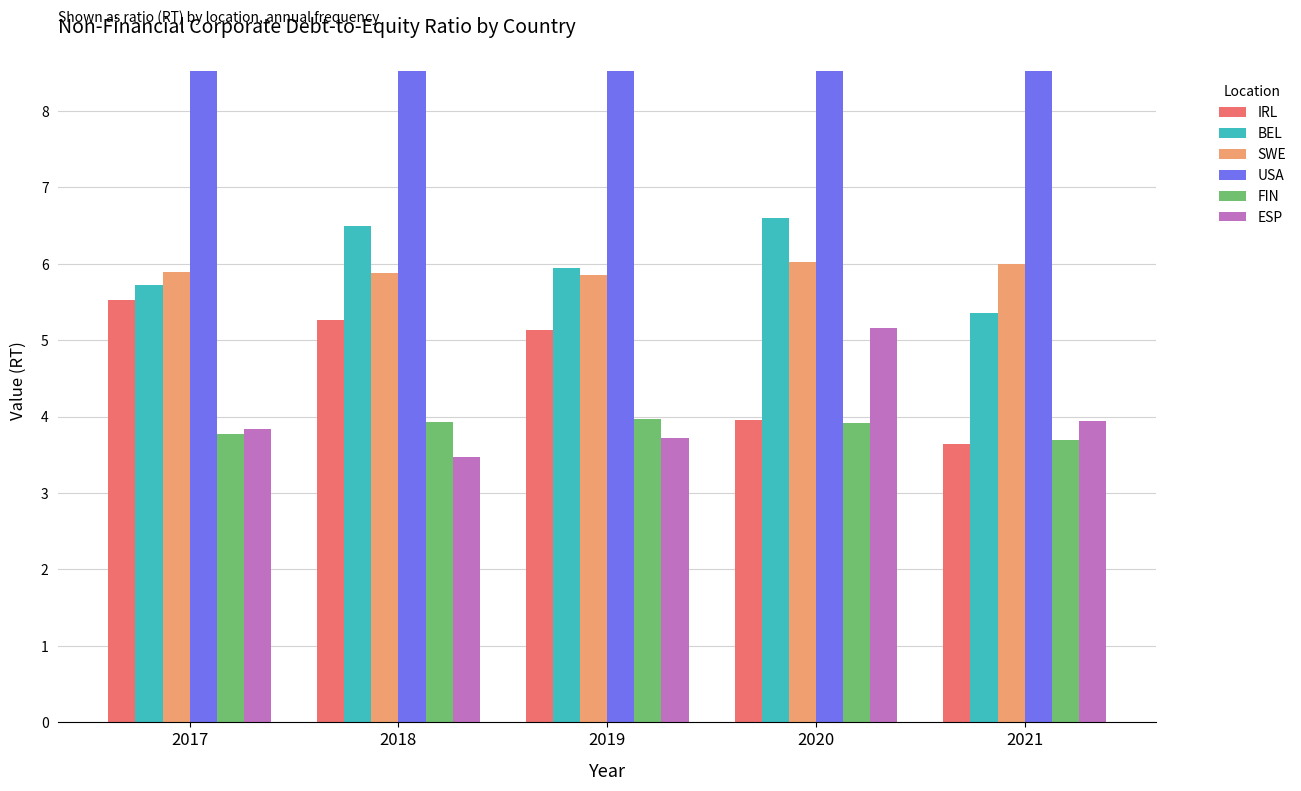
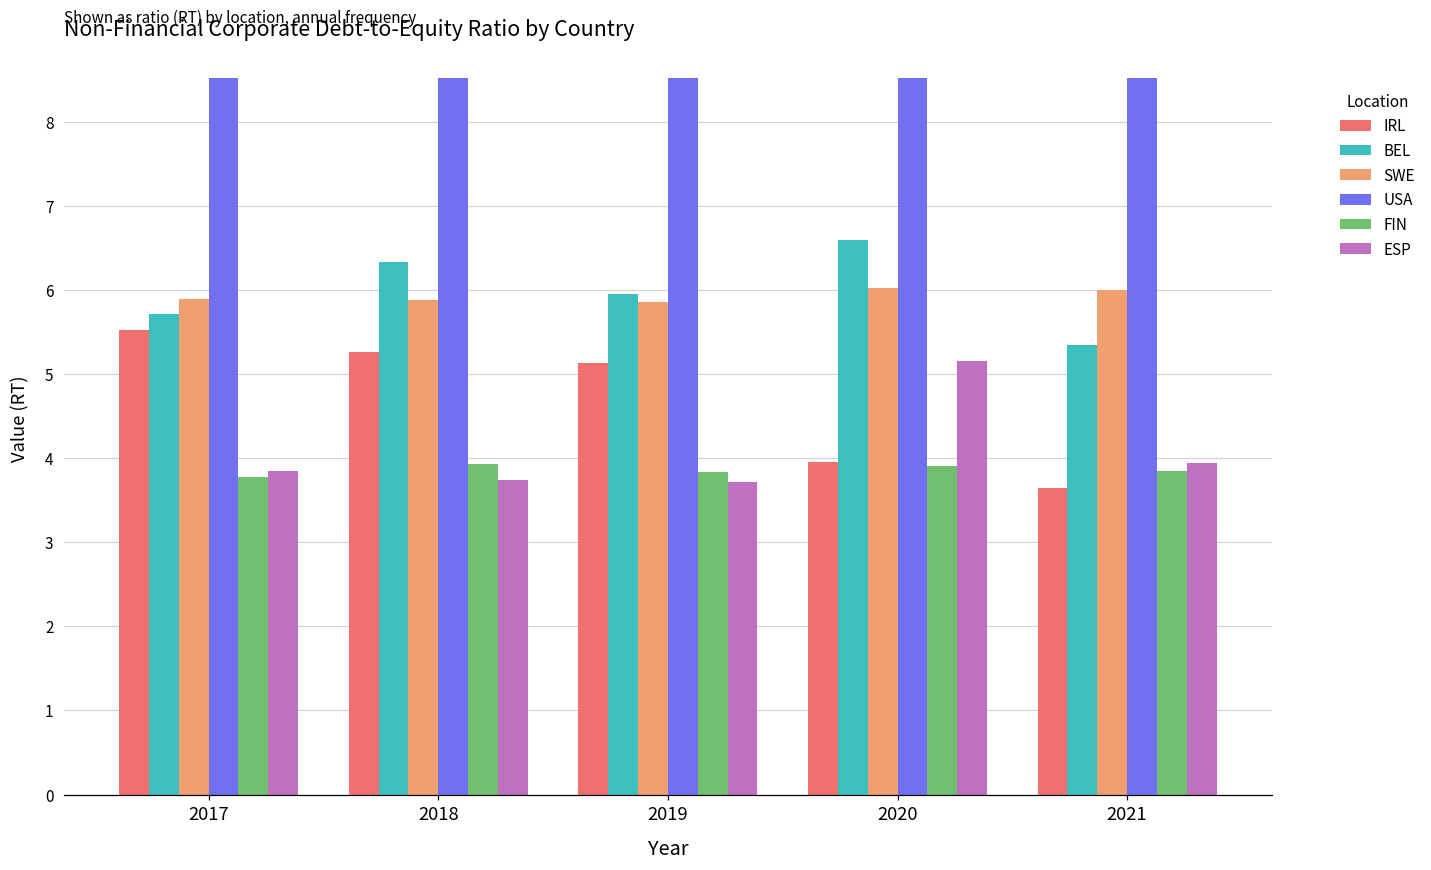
BEL, 2018: 6.5 -> 6.3
ESP, 2018: 3.5 -> 3.7
FIN, 2019: 4.0 -> 3.8
FIN, 2021: 3.7 -> 3.9
